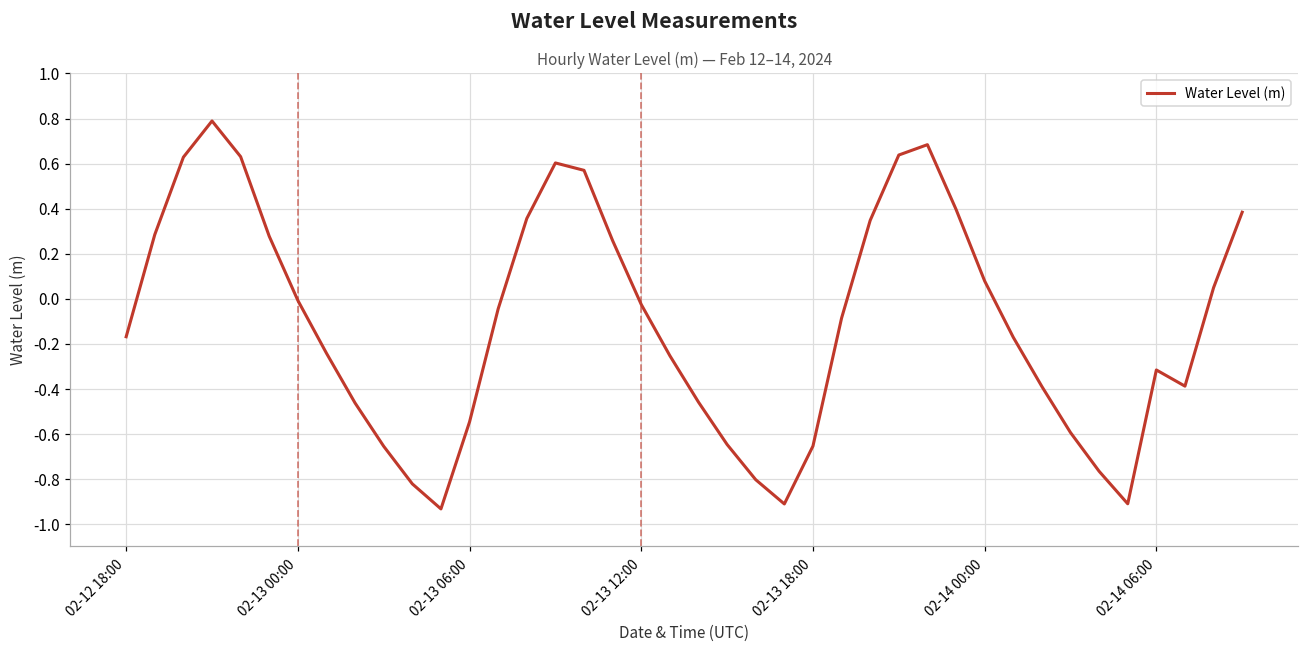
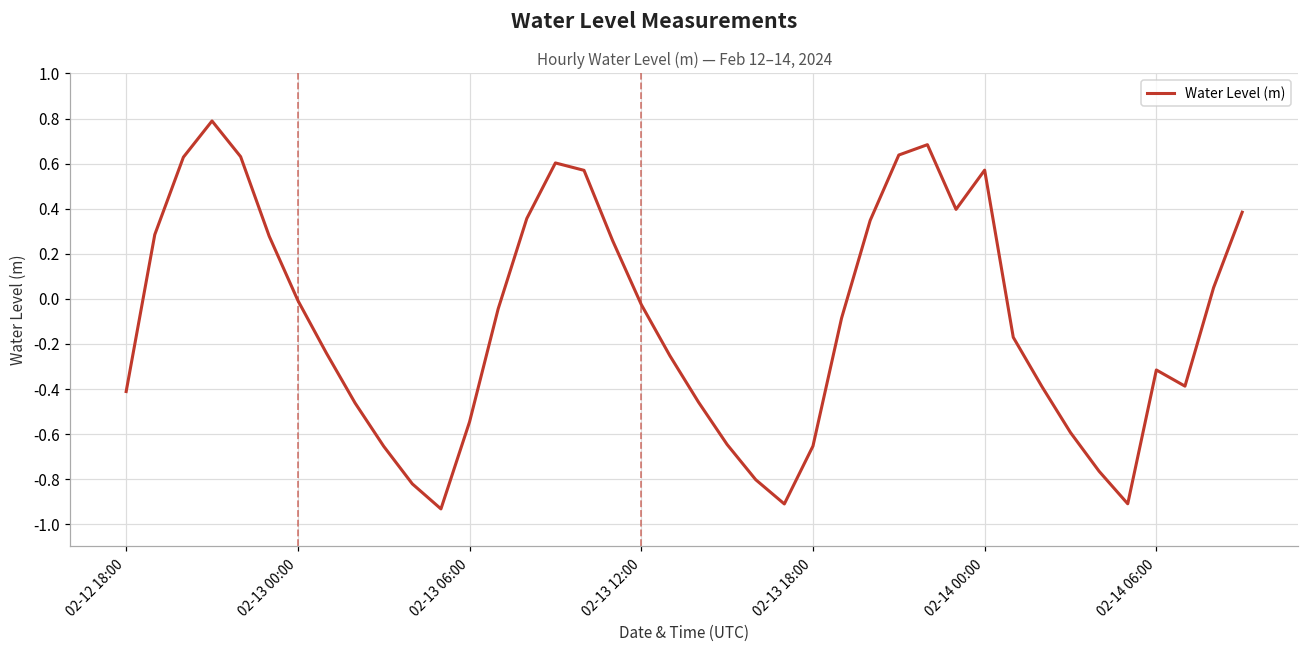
02-12 18:00: -0.17 -> -0.41
02-14 00:00: 0.08 -> 0.57
